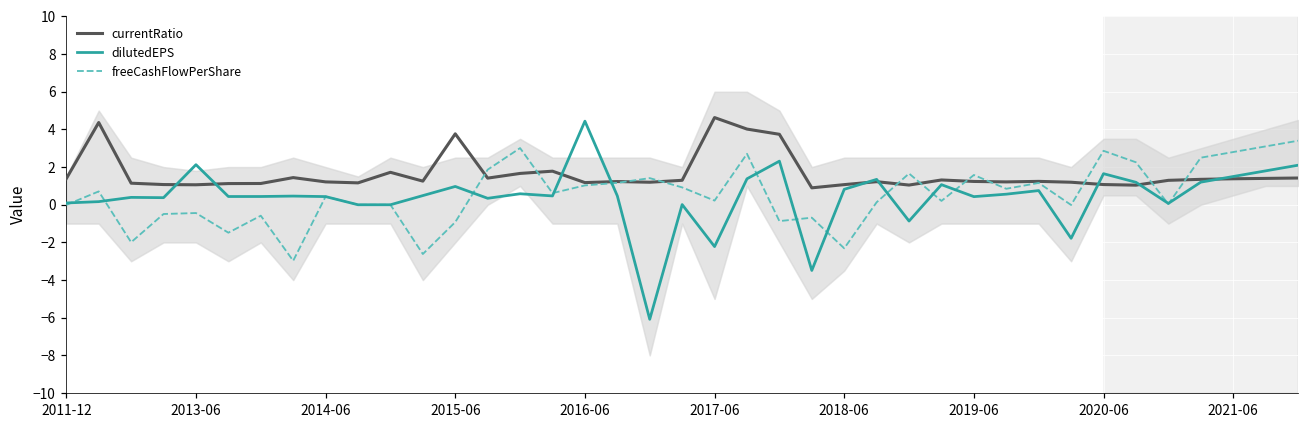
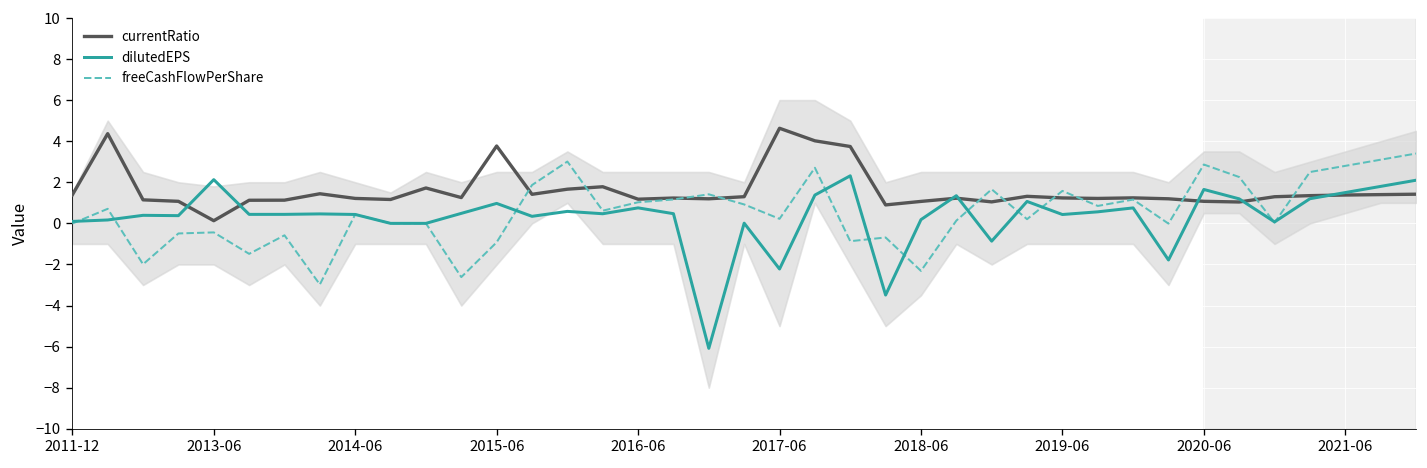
currentRatio, 2013-06: 1.1 -> 0.1
dilutedEPS, 2016-06: 4.4 -> 0.8
dilutedEPS, 2018-06: 0.8 -> 0.2
